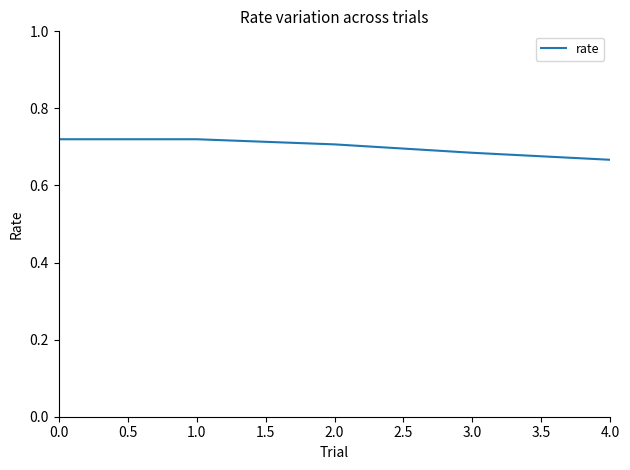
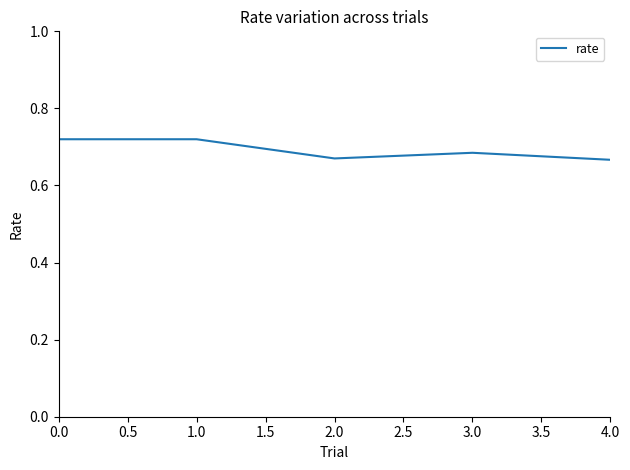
2.0: 0.71 -> 0.67
